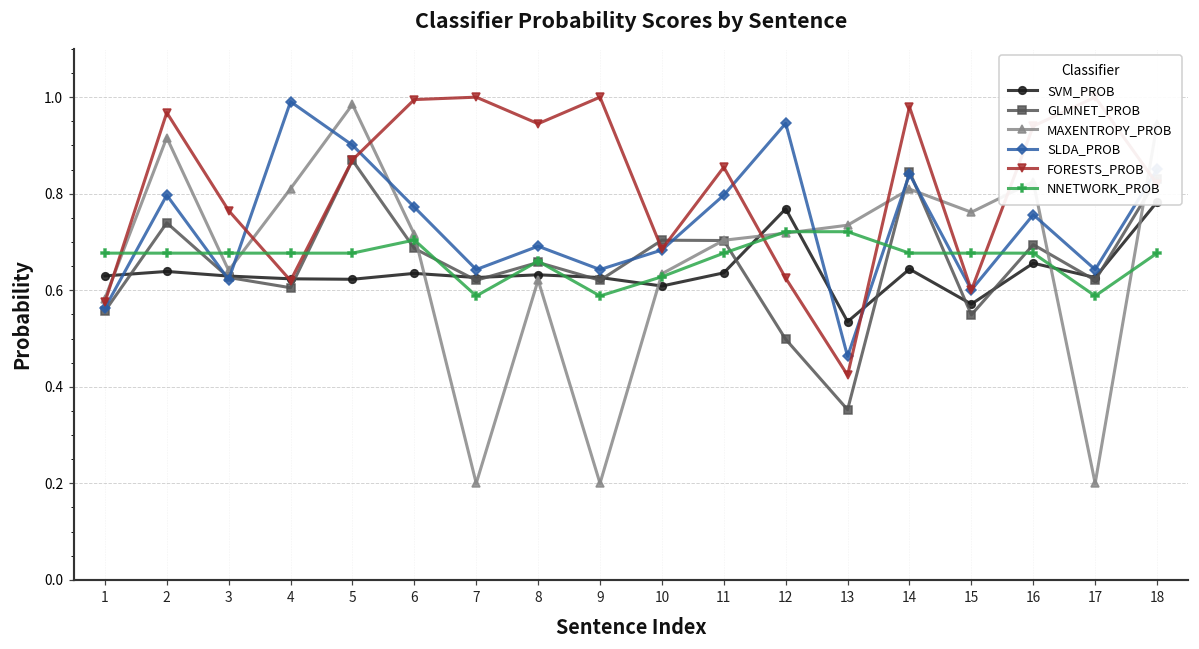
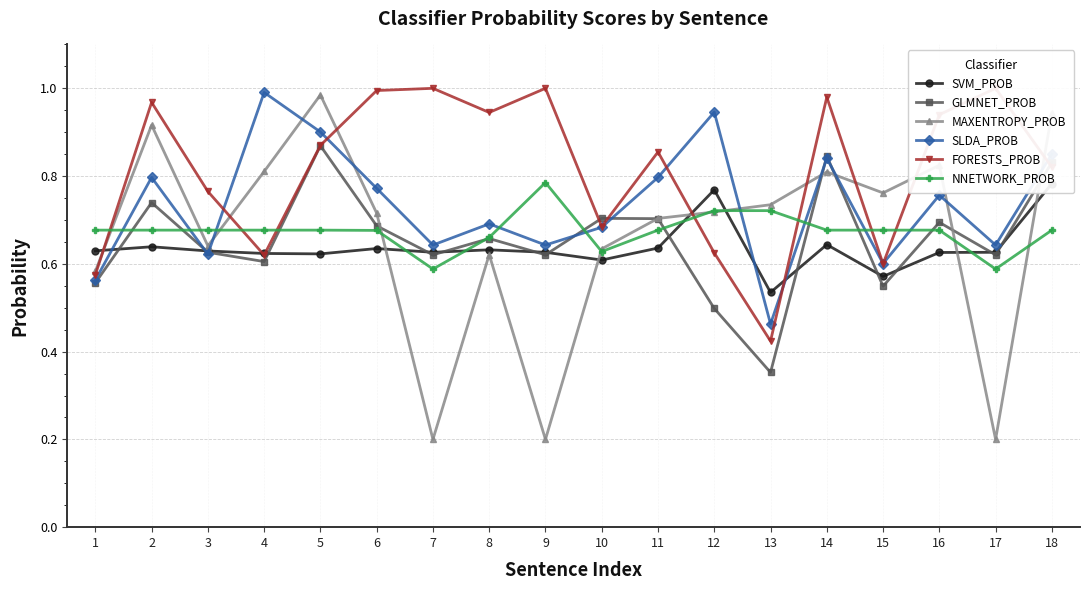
NNETWORK_PROB, 6: 0.70 -> 0.68
NNETWORK_PROB, 9: 0.59 -> 0.79
SVM_PROB, 16: 0.66 -> 0.63
